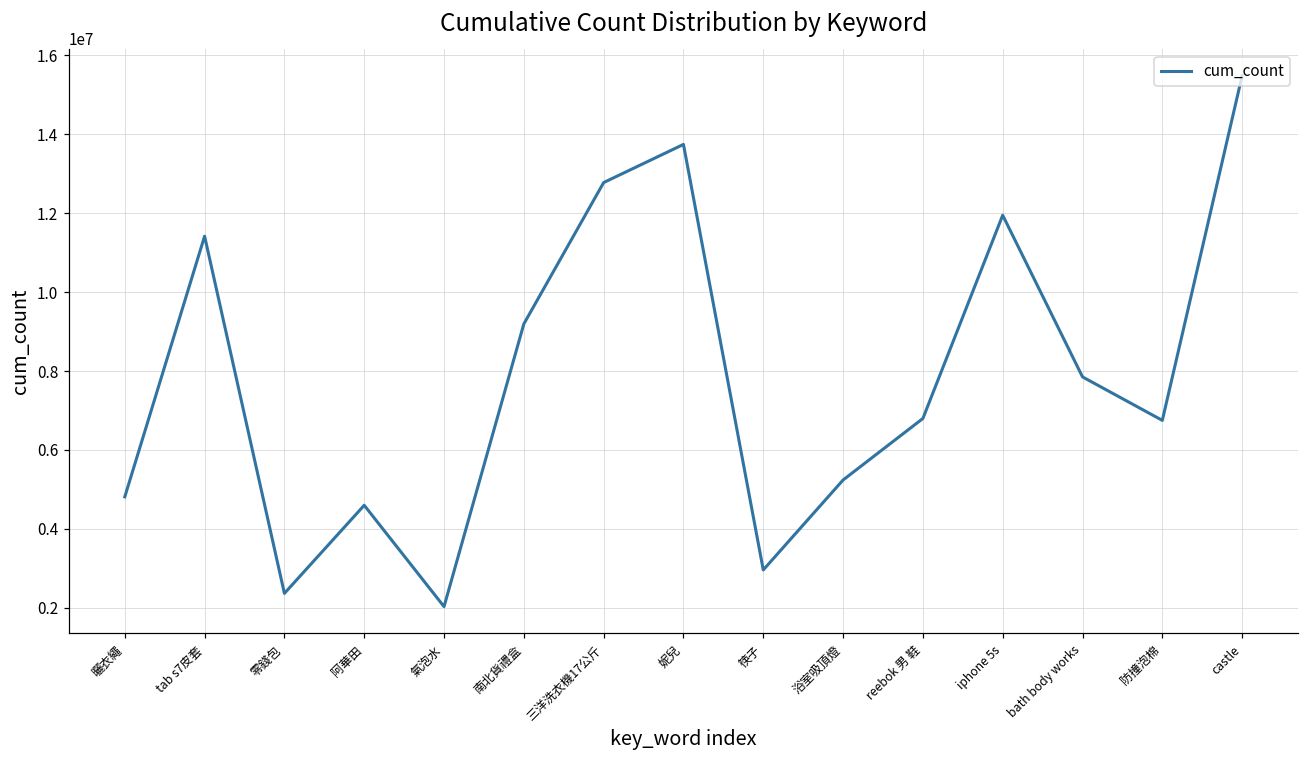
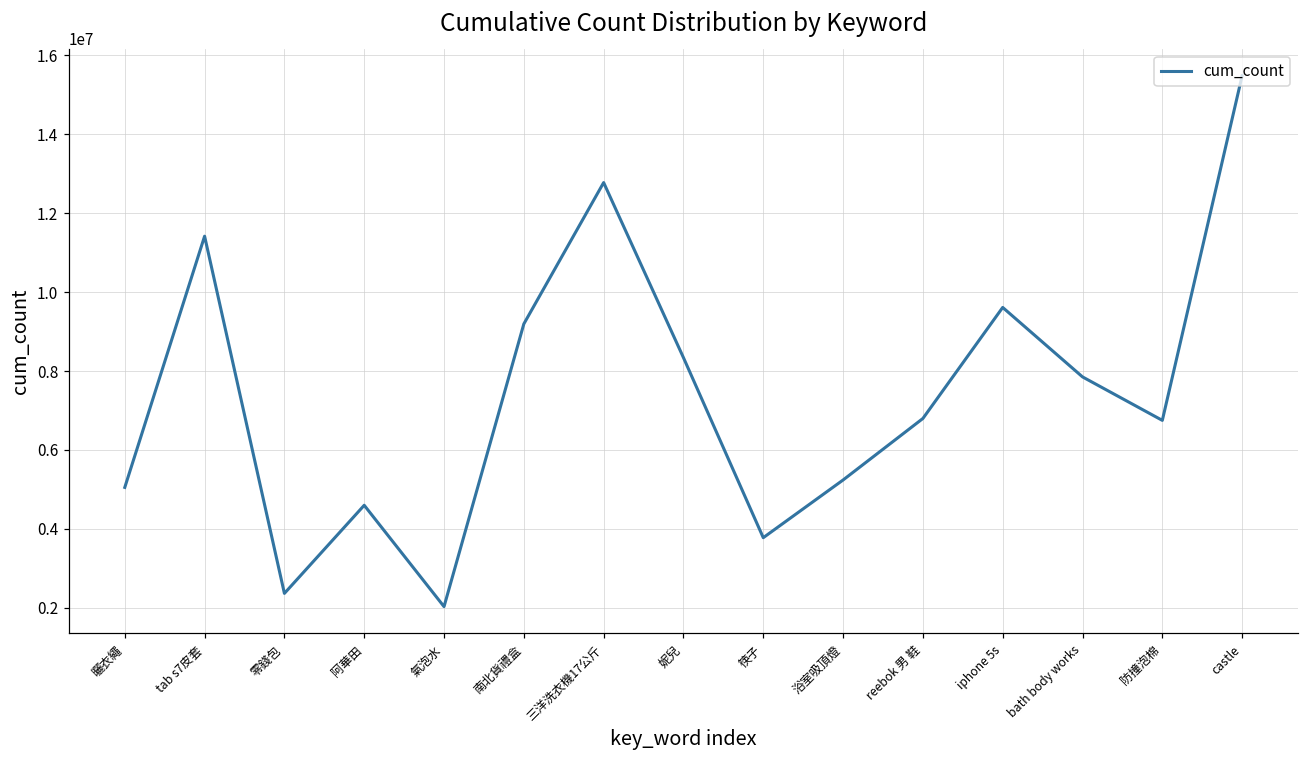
曬衣繩: 4800000 -> 5100000
妮兒: 13700000 -> 8300000
筷子: 3000000 -> 3800000
iphone 5s: 11900000 -> 9600000
